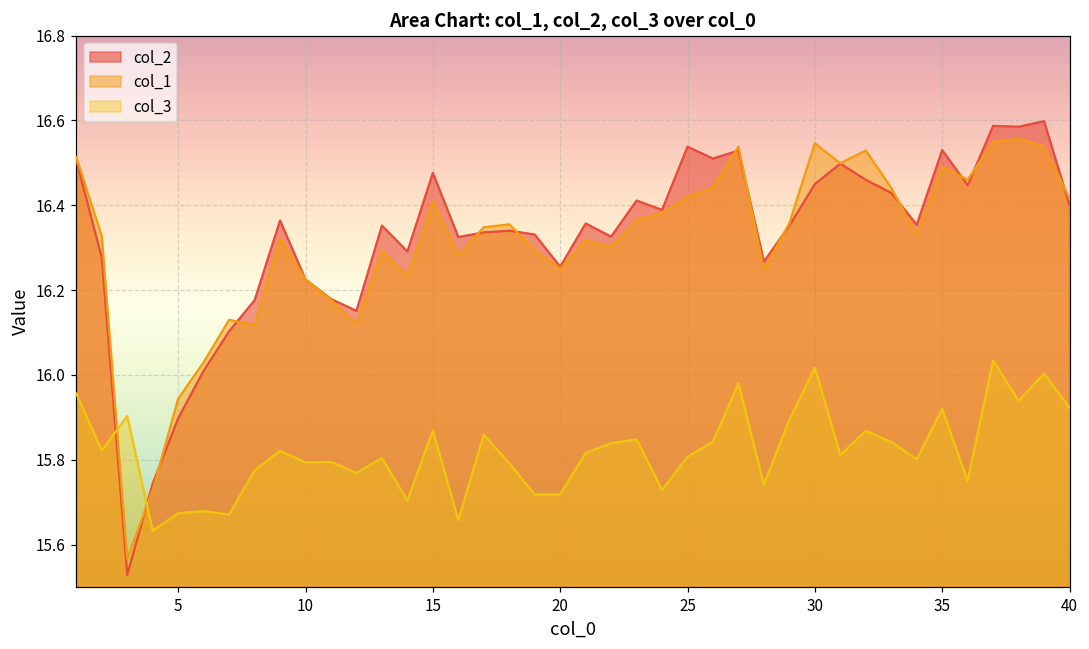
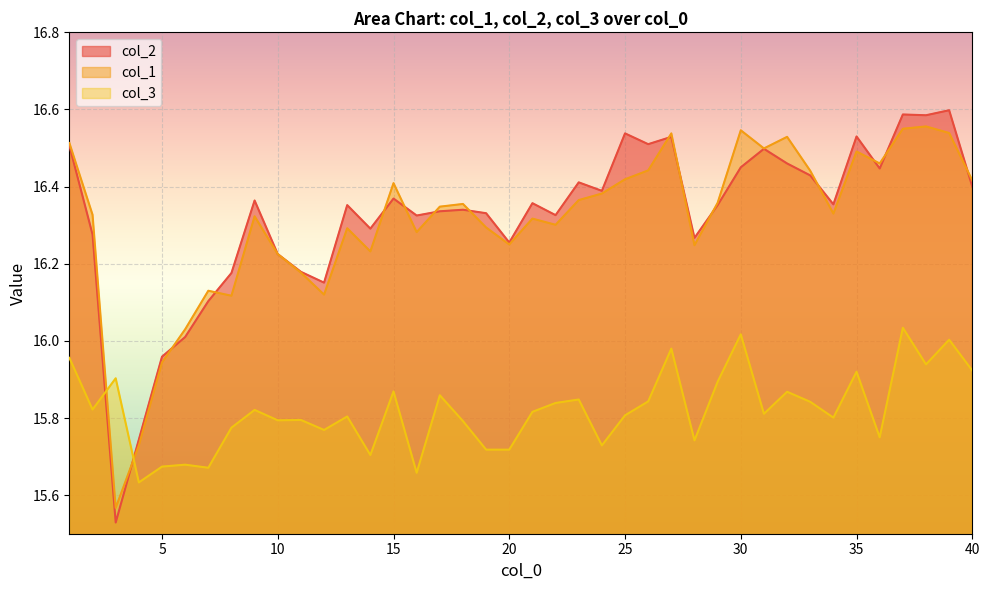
col_2, 5: 15.90 -> 15.96
col_2, 15: 16.48 -> 16.37
